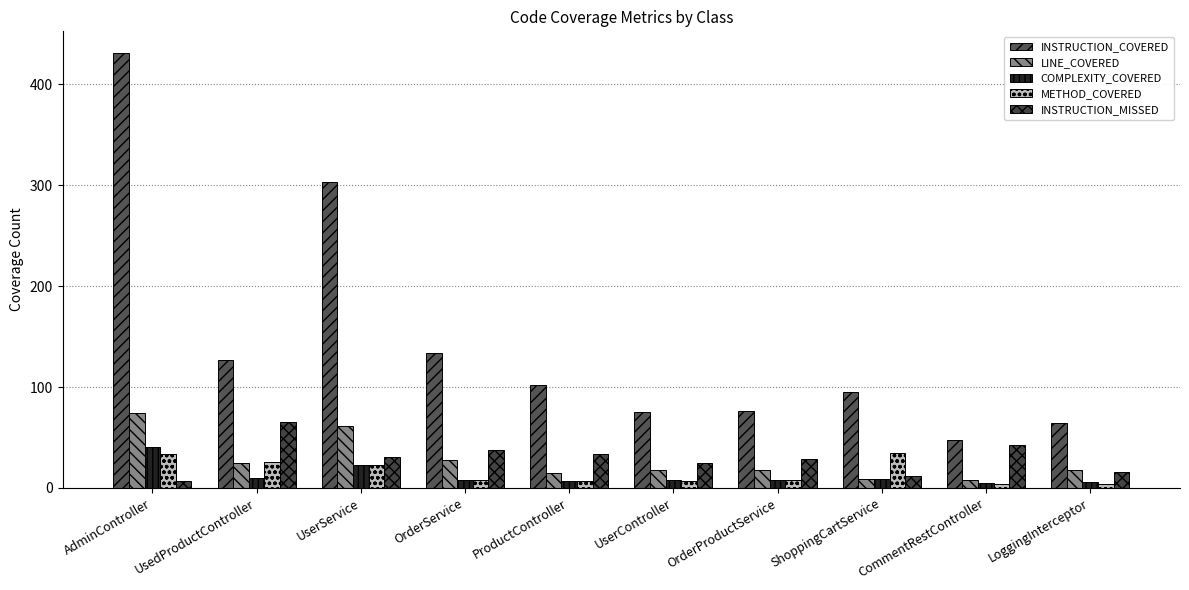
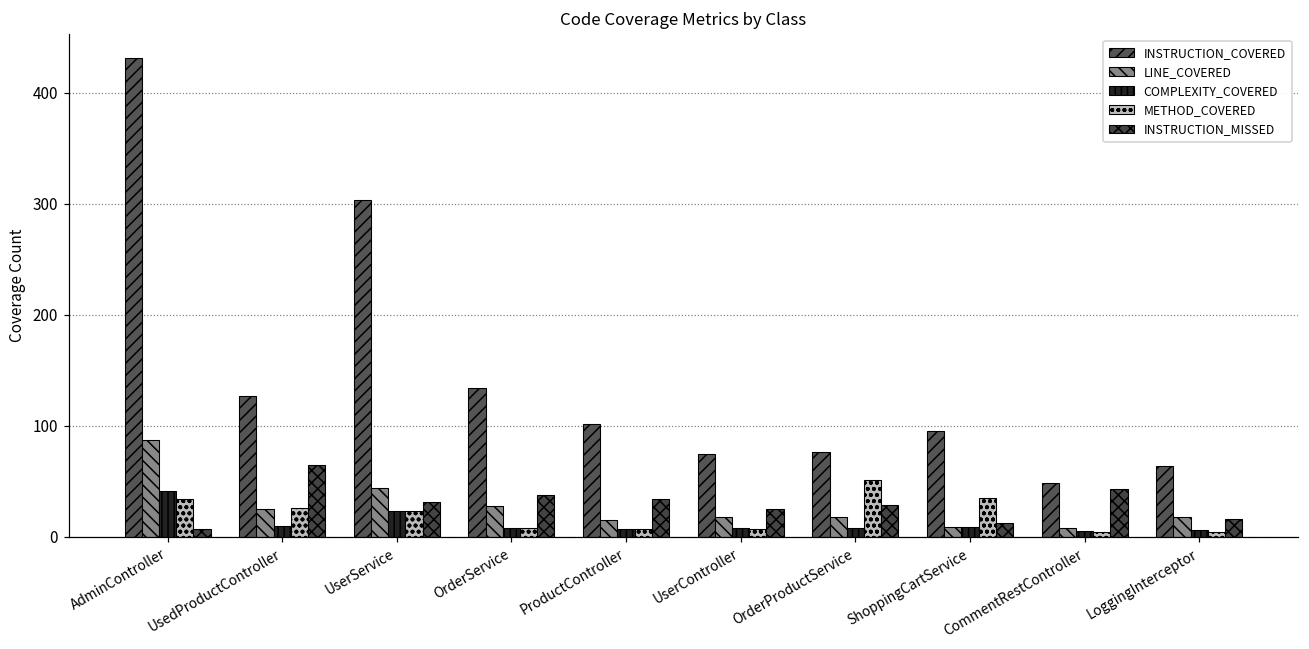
LINE_COVERED, AdminController: 74 -> 87
LINE_COVERED, UserService: 61 -> 44
METHOD_COVERED, OrderProductService: 8 -> 51
